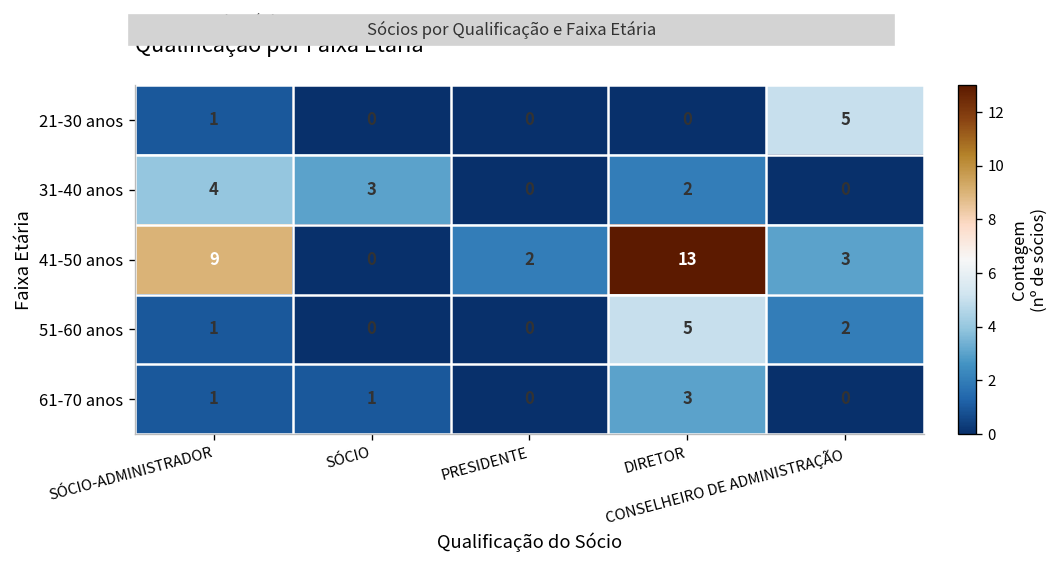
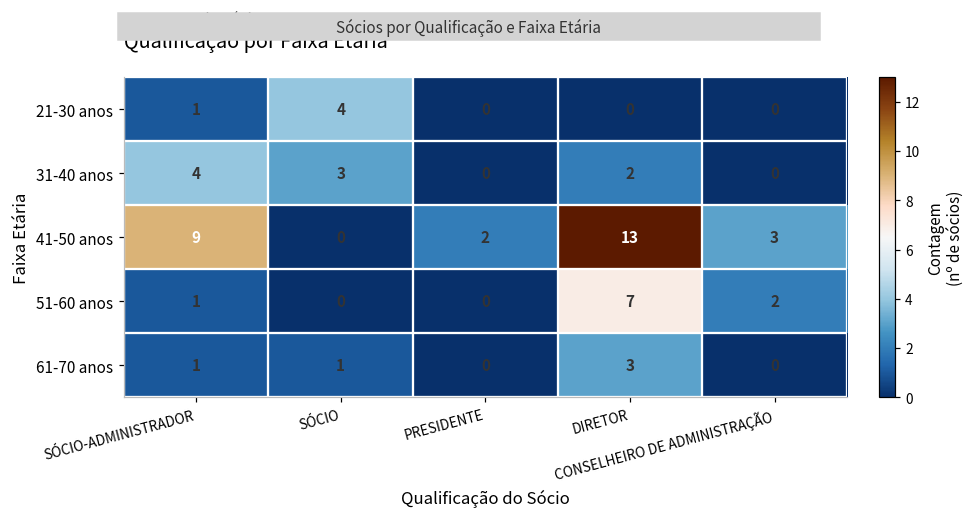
21-30 anos, SÓCIO: 0 -> 4
21-30 anos, CONSELHEIRO DE ADMINISTRAÇÃO: 5 -> 0
51-60 anos, DIRETOR: 5 -> 7
